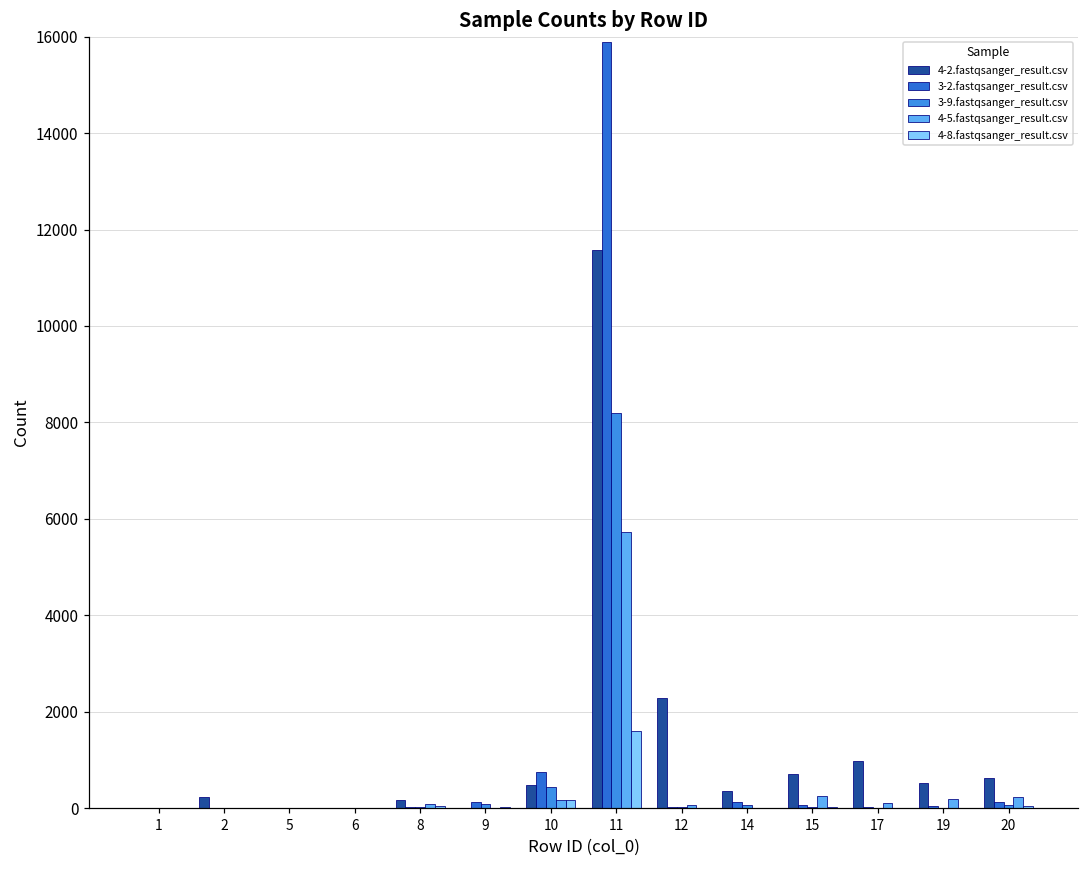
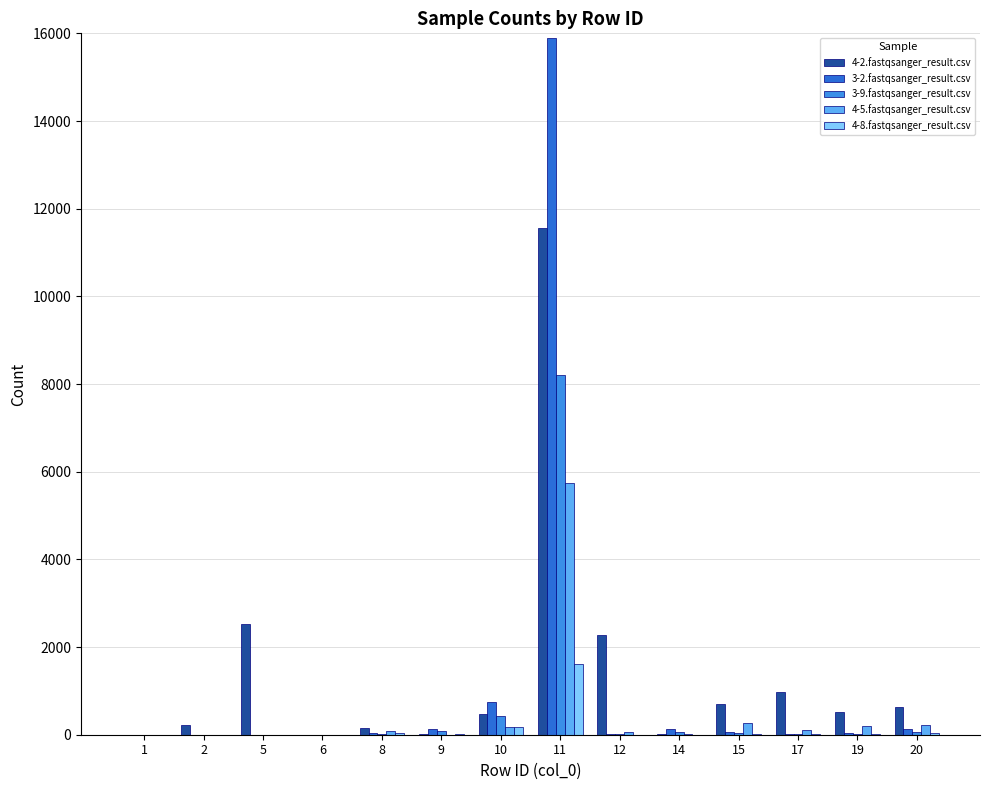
4-2.fastqsanger_result.csv, 5: 0 -> 2500
4-2.fastqsanger_result.csv, 14: 400 -> 0
